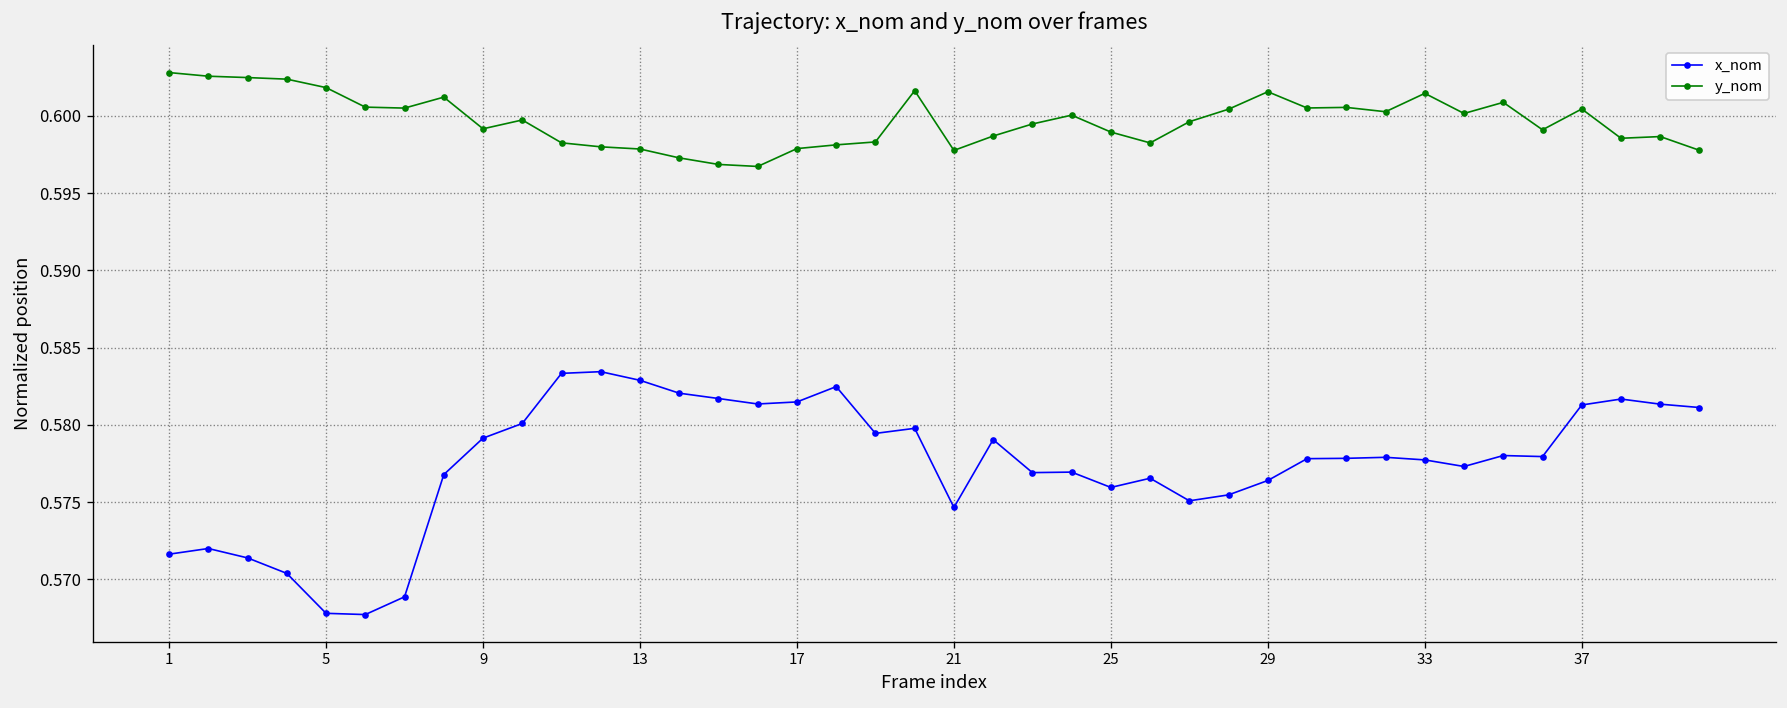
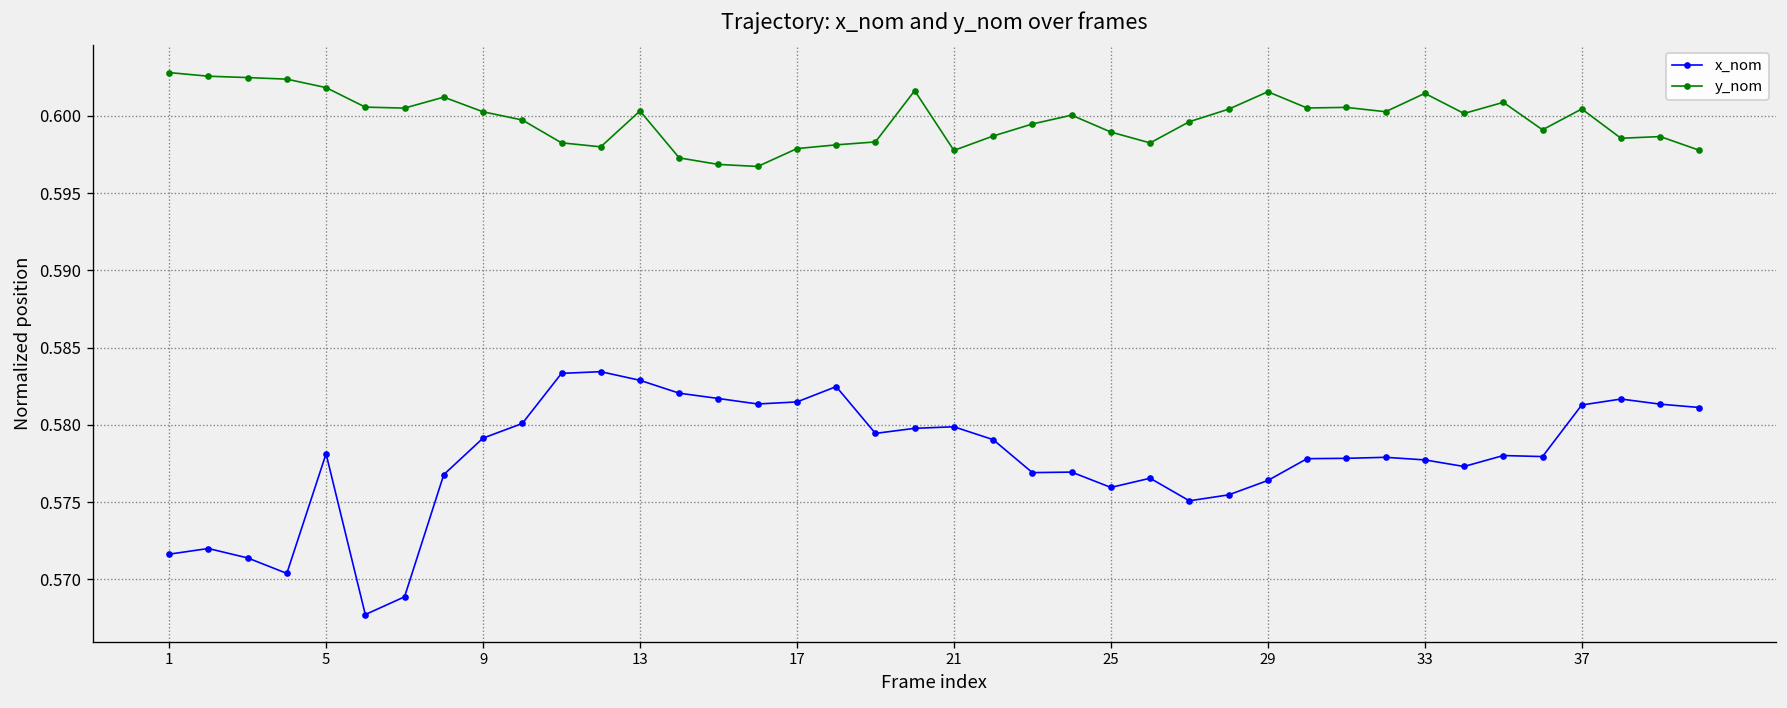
x_nom, 5: 0.5678 -> 0.5781
y_nom, 9: 0.5992 -> 0.6003
y_nom, 13: 0.5979 -> 0.6003
x_nom, 21: 0.5747 -> 0.5799
